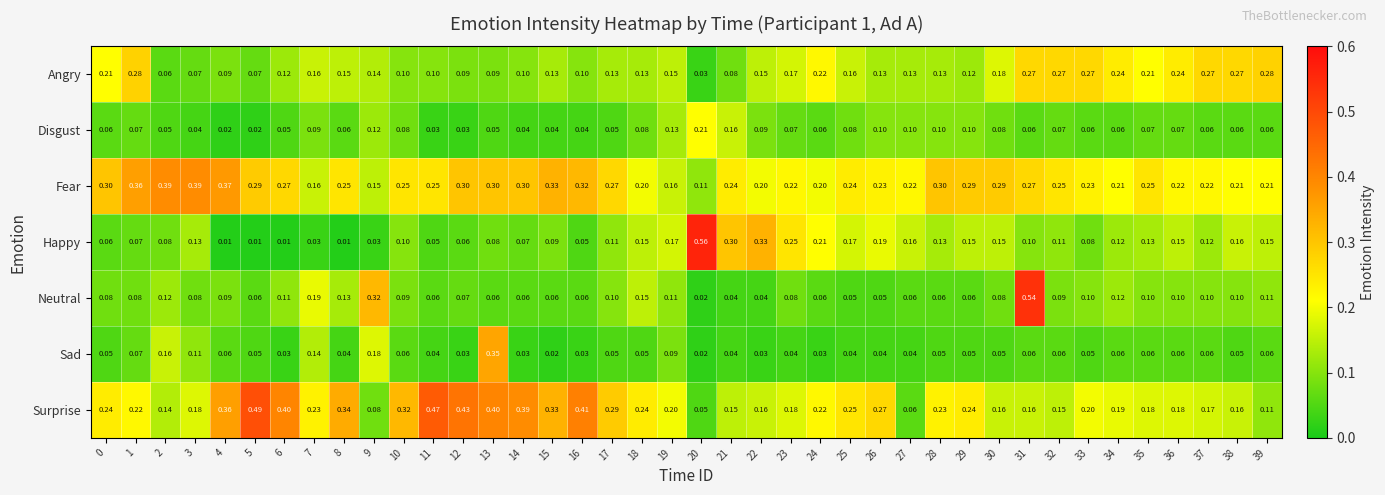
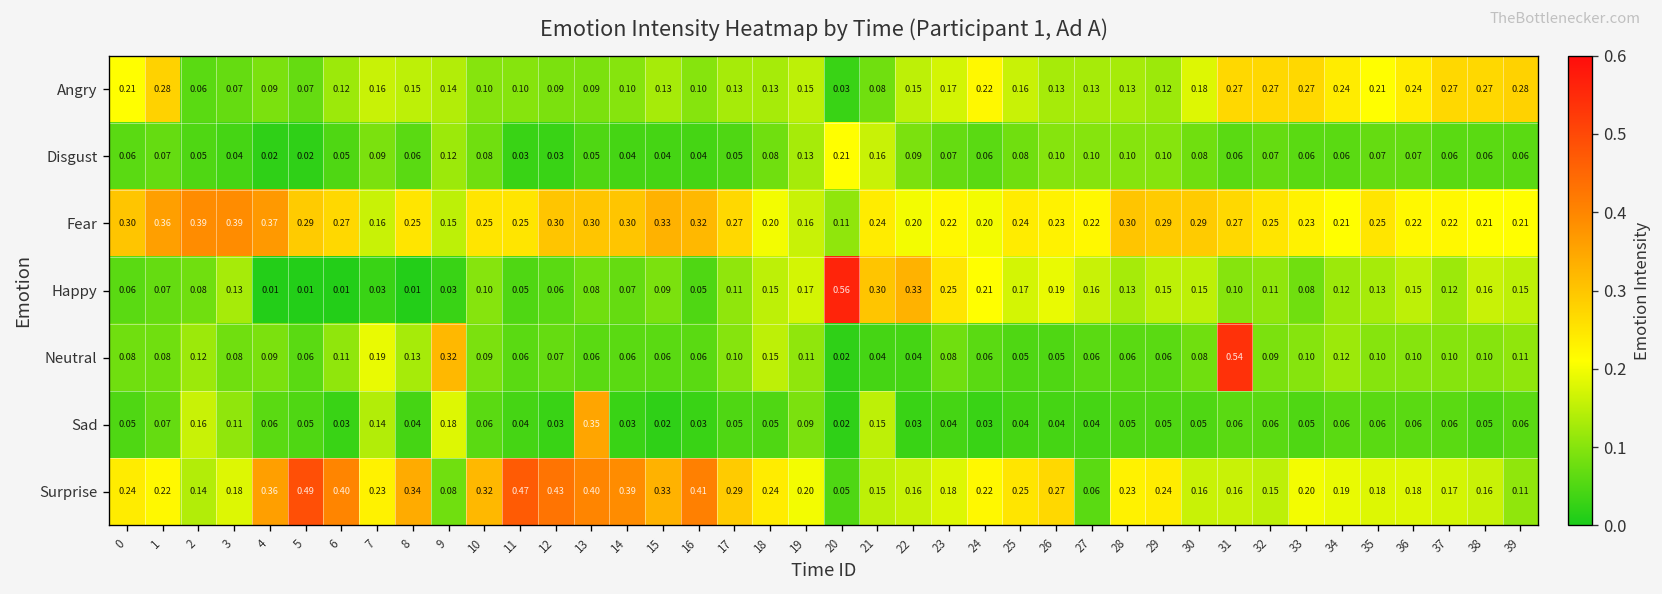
Sad, 21: 0.04 -> 0.15
